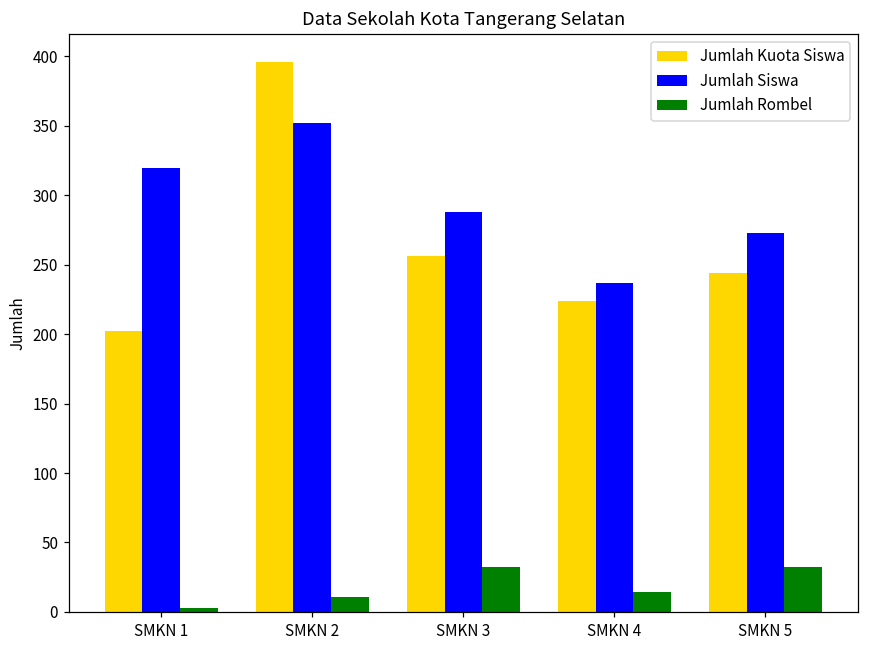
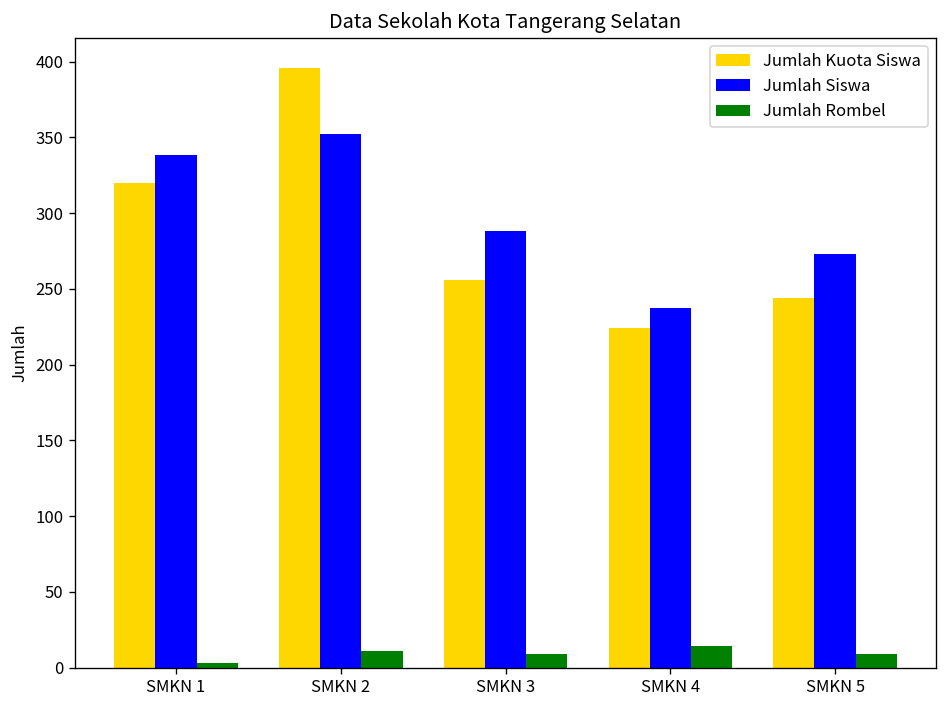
Jumlah Kuota Siswa, SMKN 1: 202 -> 320
Jumlah Siswa, SMKN 1: 320 -> 338
Jumlah Rombel, SMKN 3: 32 -> 9
Jumlah Rombel, SMKN 5: 32 -> 9
